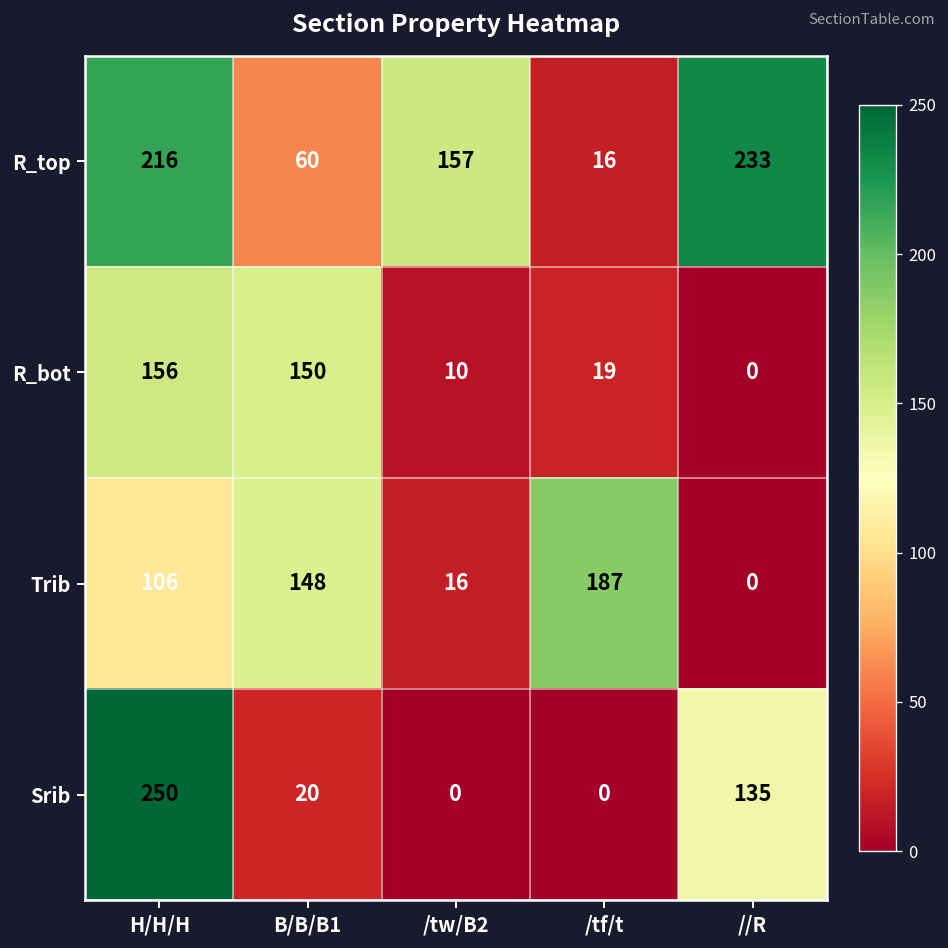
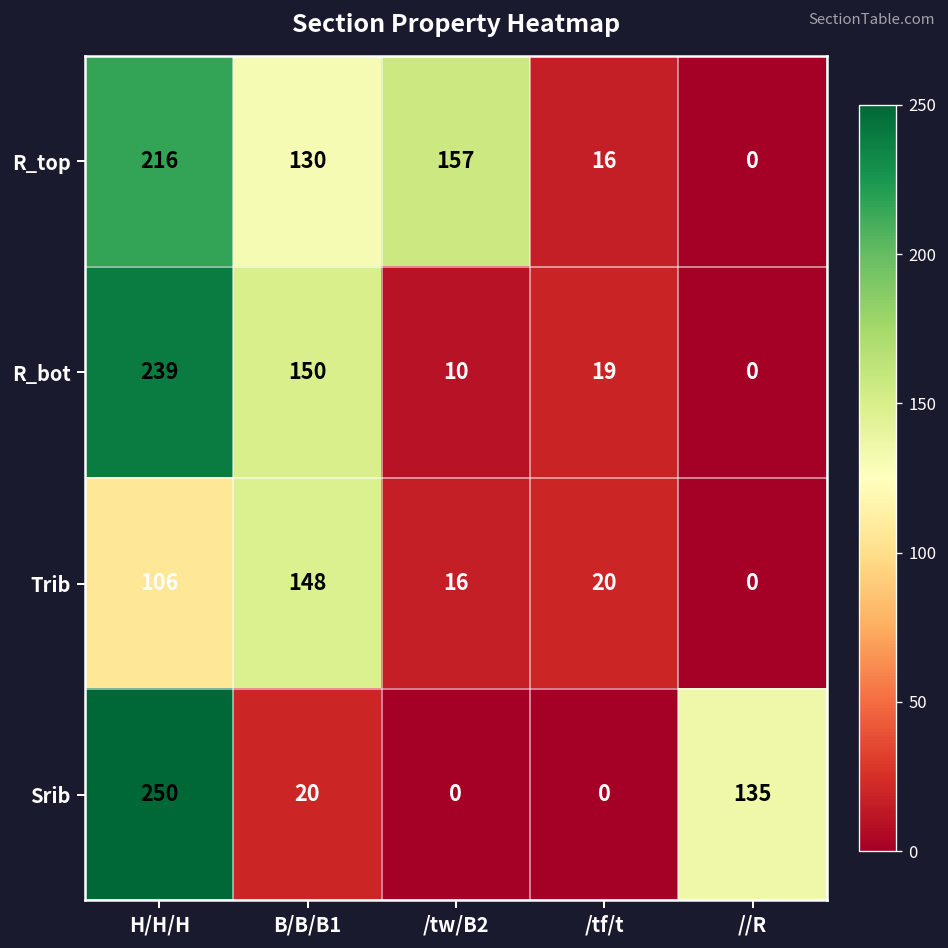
R_top, B/B/B1: 60 -> 130
R_top, //R: 233 -> 0
R_bot, H/H/H: 156 -> 239
Trib, /tf/t: 187 -> 20
